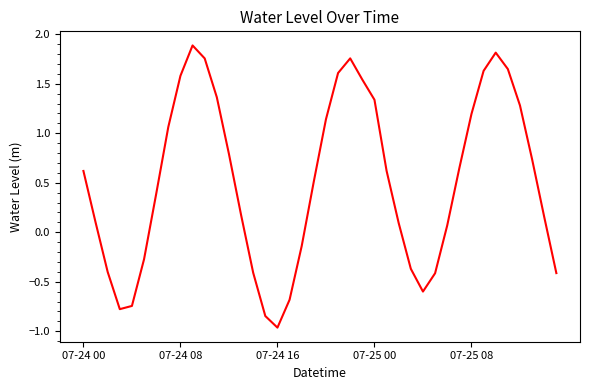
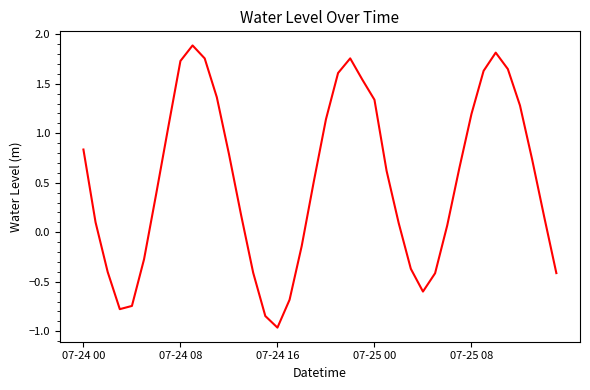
07-24 00: 0.6 -> 0.8
07-24 08: 1.6 -> 1.7
